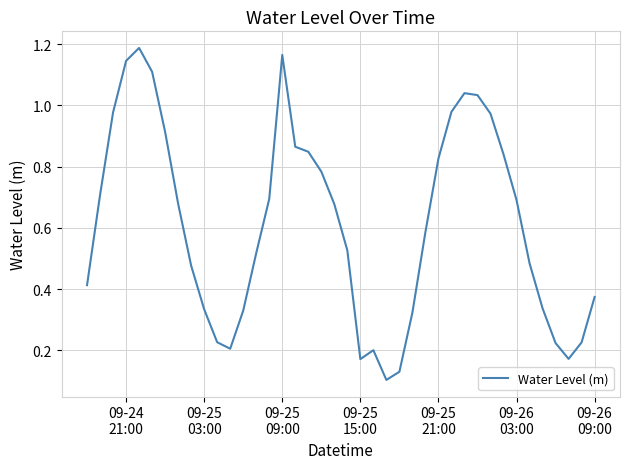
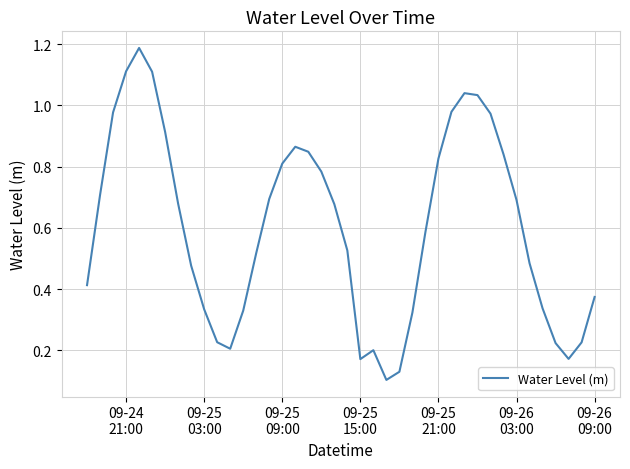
09-24 21:00: 1.14 -> 1.11
09-25 09:00: 1.16 -> 0.81
